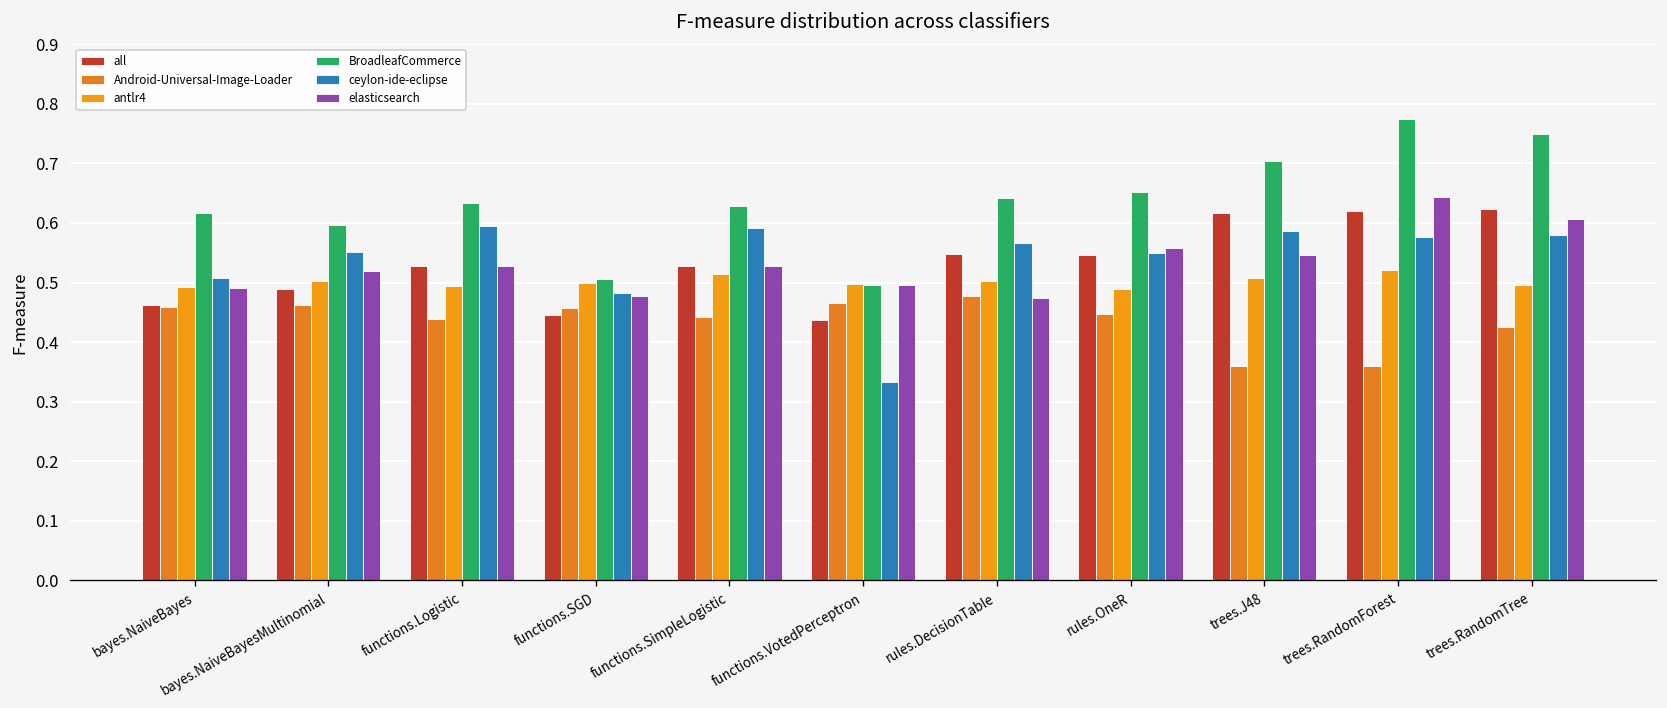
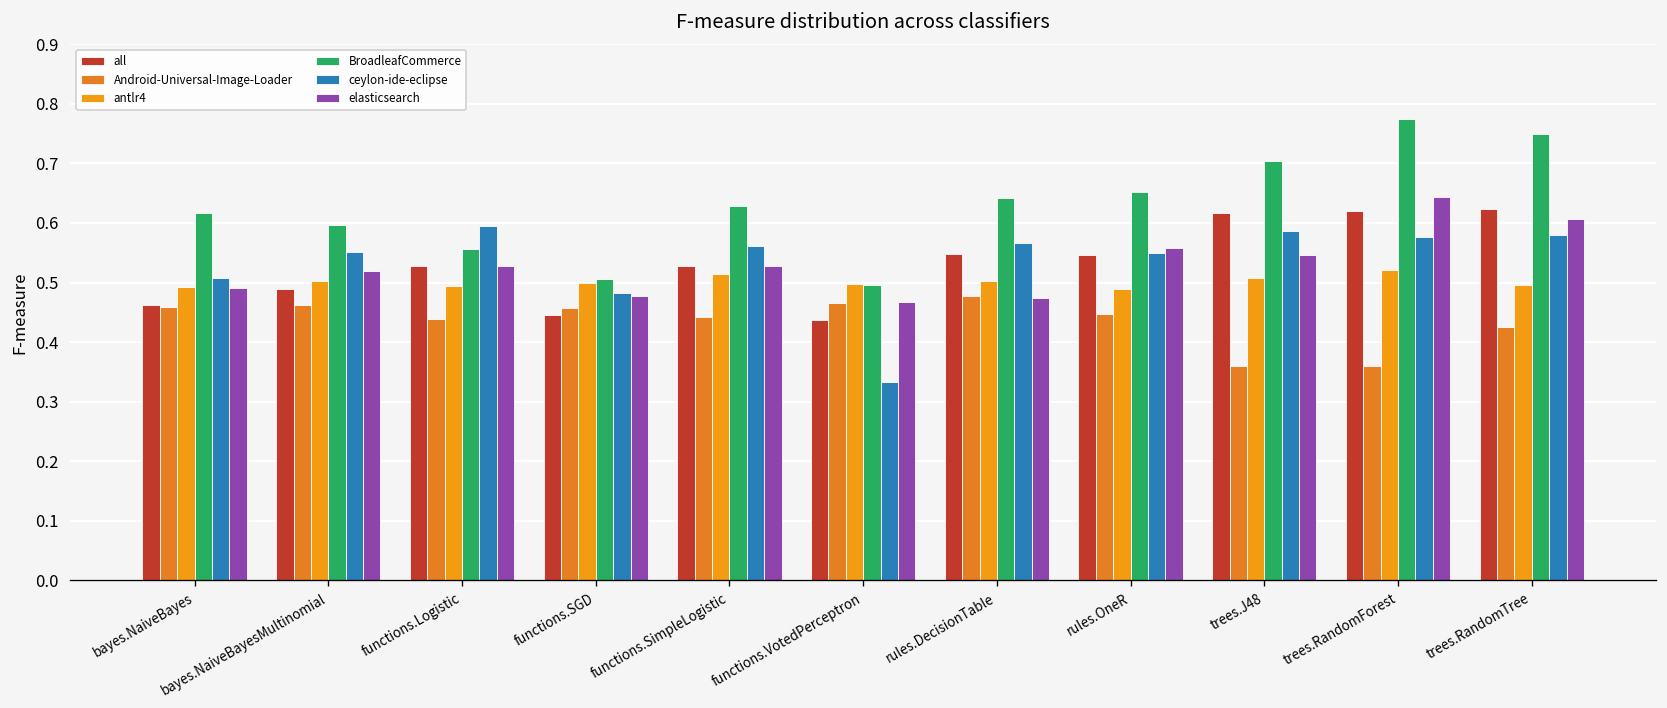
BroadleafCommerce, functions.Logistic: 0.63 -> 0.56
ceylon-ide-eclipse, functions.SimpleLogistic: 0.59 -> 0.56
elasticsearch, functions.VotedPerceptron: 0.50 -> 0.47
